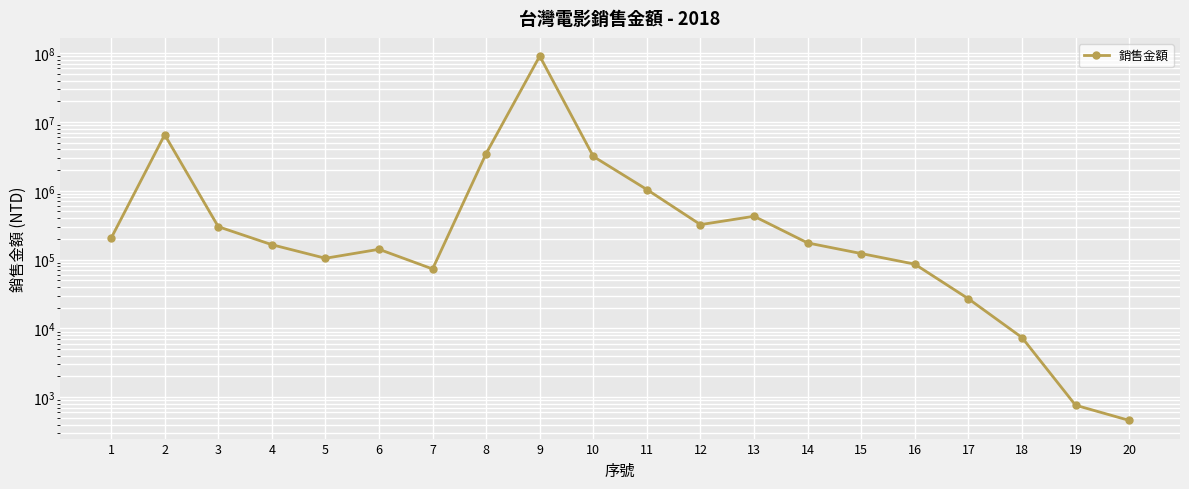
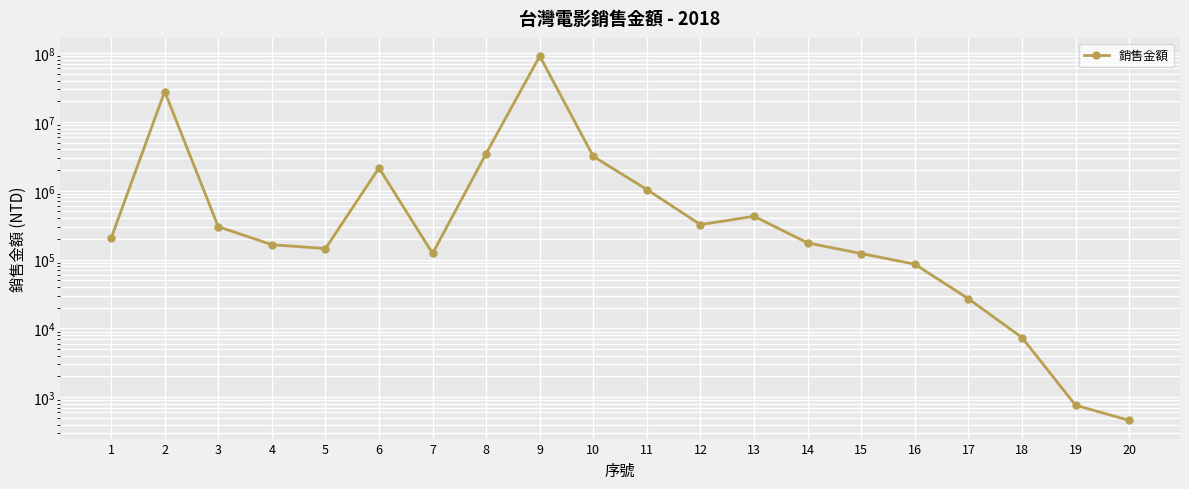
2: 7000000 -> 28000000
5: 100000 -> 140000
6: 140000 -> 2100000
7: 70000 -> 120000
